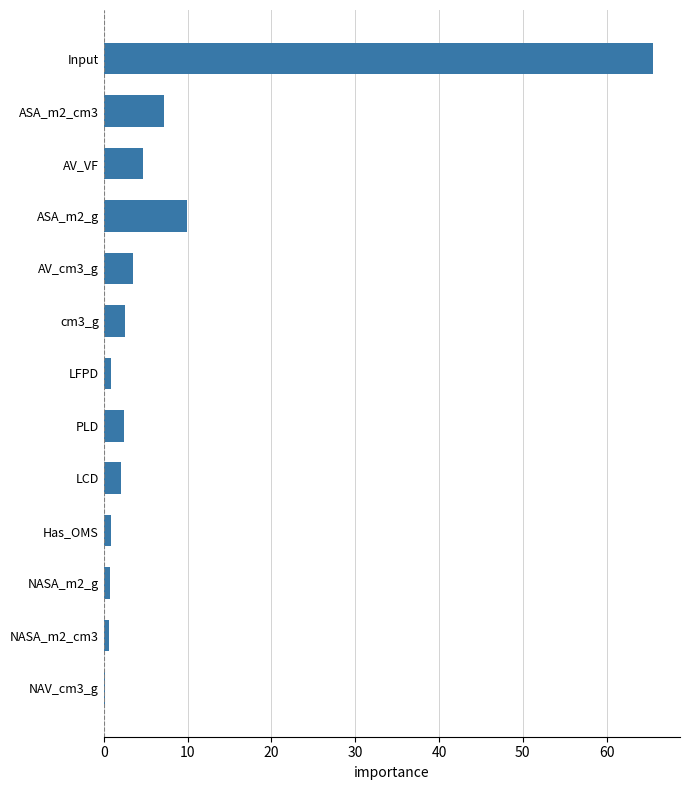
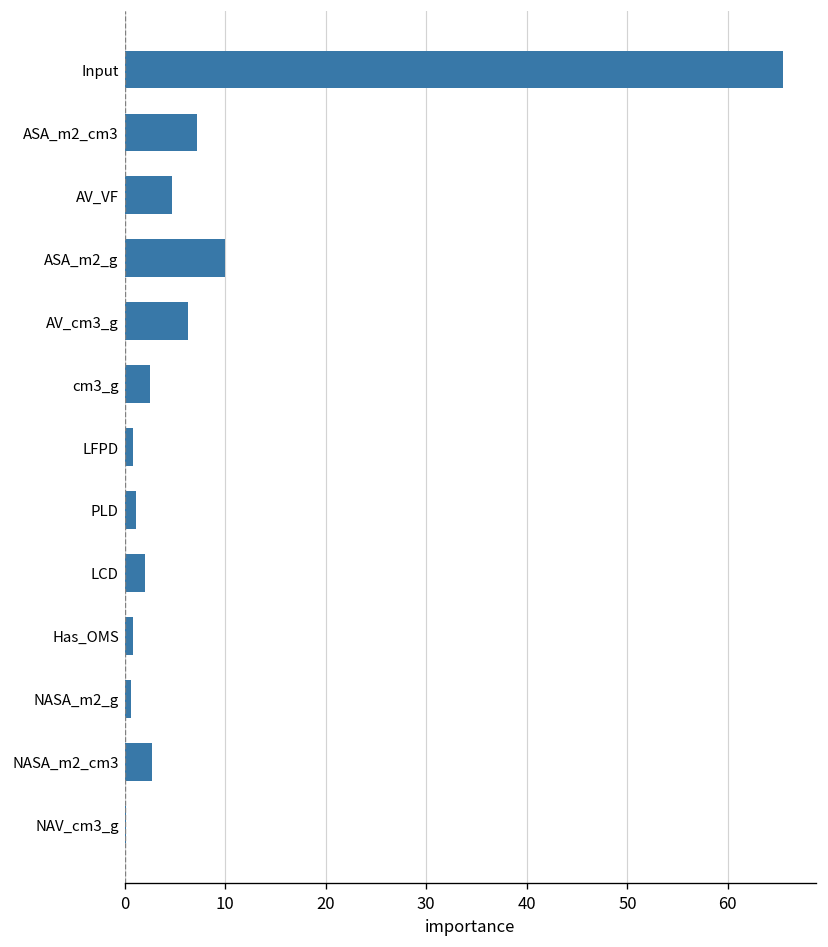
AV_cm3_g: 3 -> 6
PLD: 2 -> 1
NASA_m2_cm3: 1 -> 3
